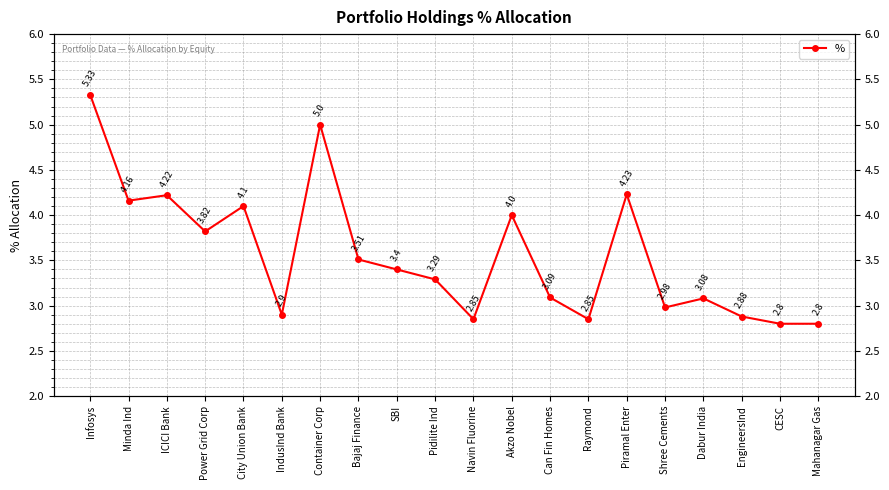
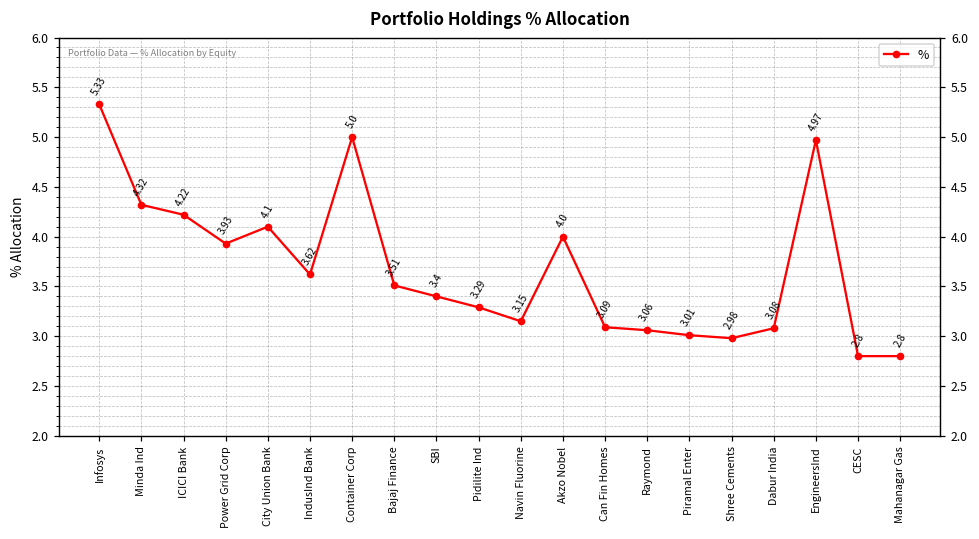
Minda Ind: 4.16 -> 4.32
Power Grid Corp: 3.82 -> 3.93
IndusInd Bank: 2.9 -> 3.62
Navin Fluorine: 2.85 -> 3.15
Raymond: 2.85 -> 3.06
Piramal Enter: 4.23 -> 3.01
EngineersInd: 2.88 -> 4.97
